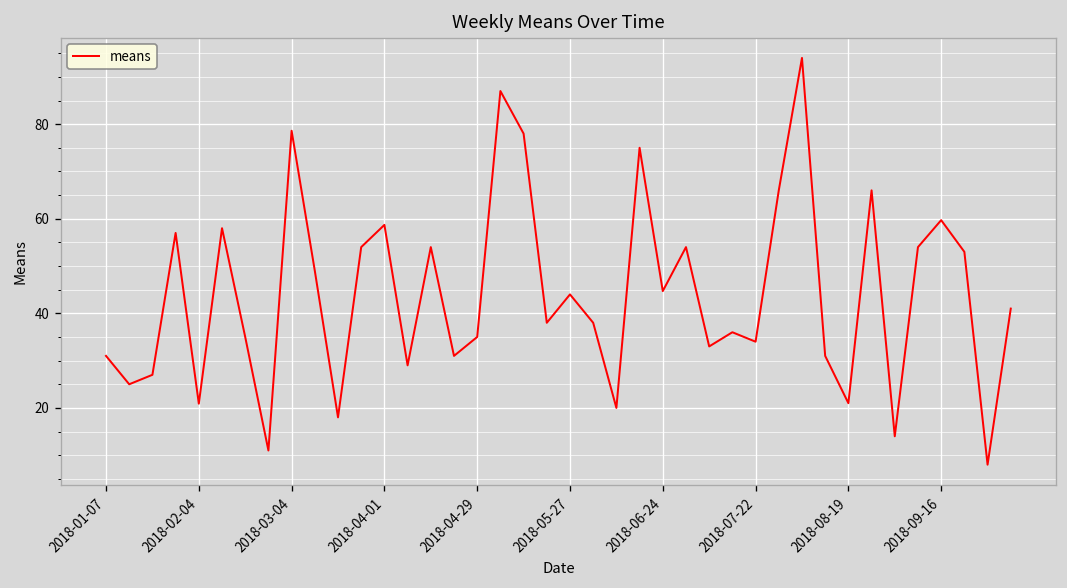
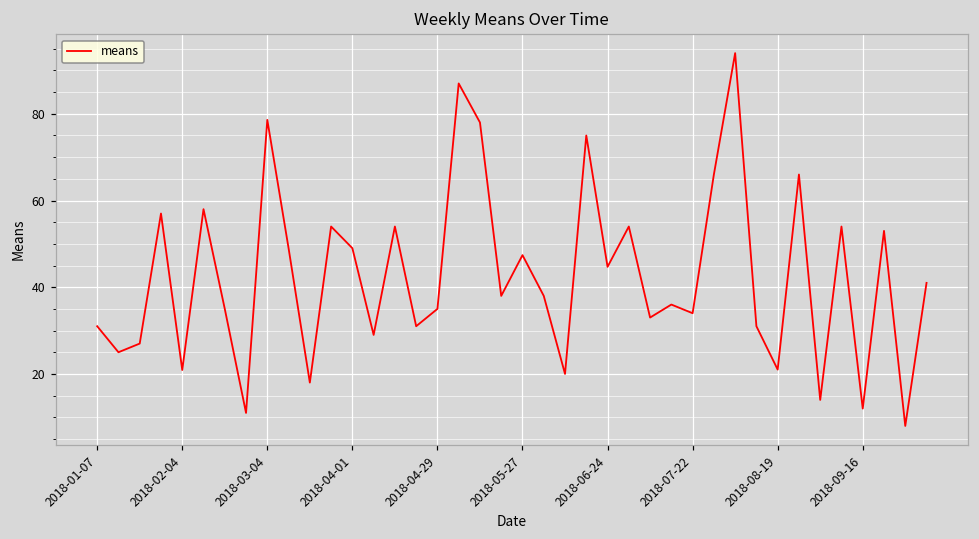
2018-04-01: 59 -> 49
2018-05-27: 44 -> 47
2018-09-16: 60 -> 12
